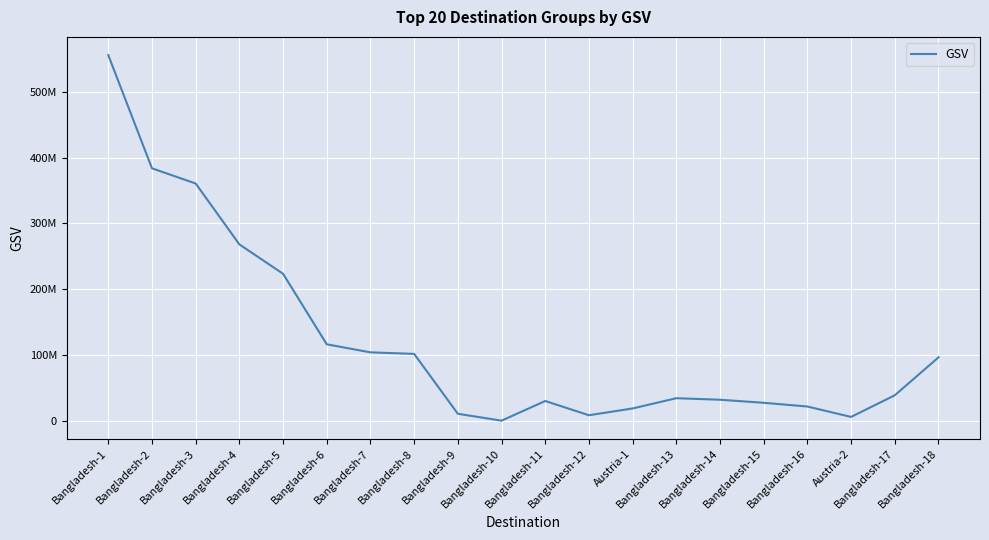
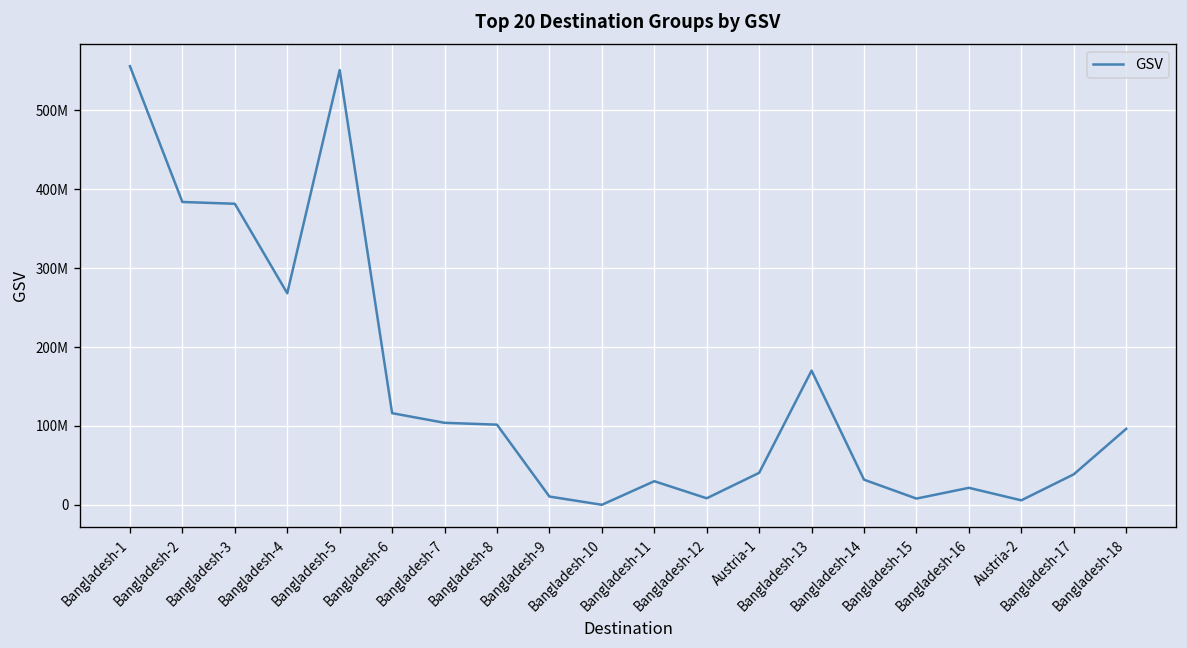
Bangladesh-3: 360000000 -> 380000000
Bangladesh-5: 220000000 -> 550000000
Austria-1: 20000000 -> 40000000
Bangladesh-13: 30000000 -> 170000000
Bangladesh-15: 30000000 -> 10000000
